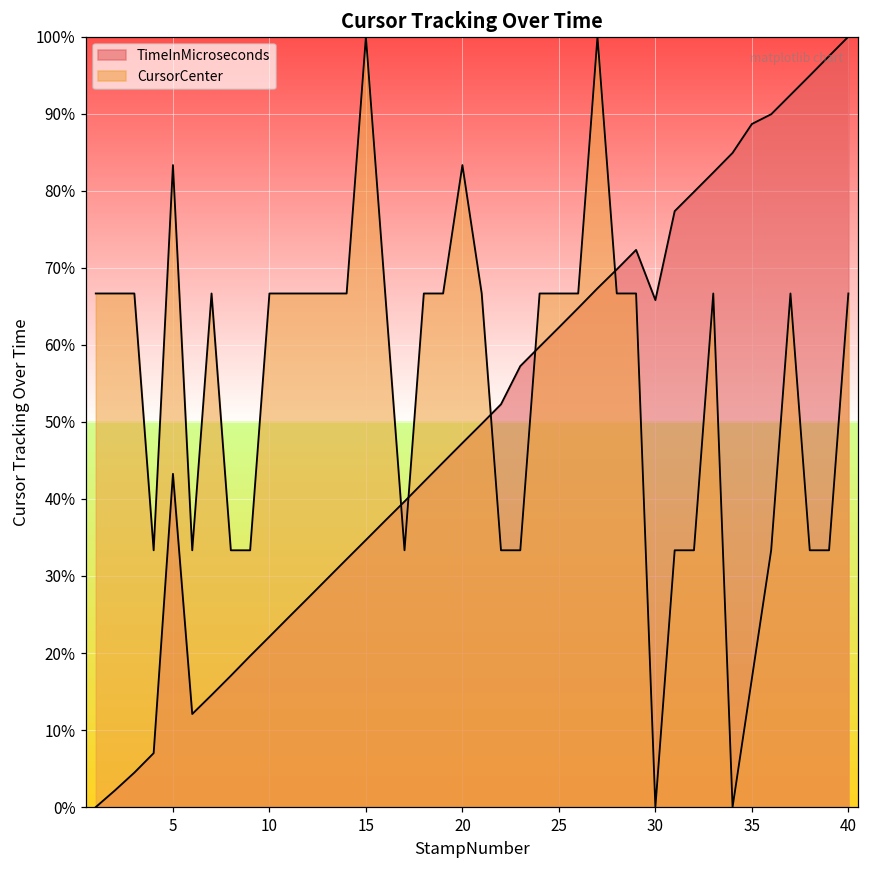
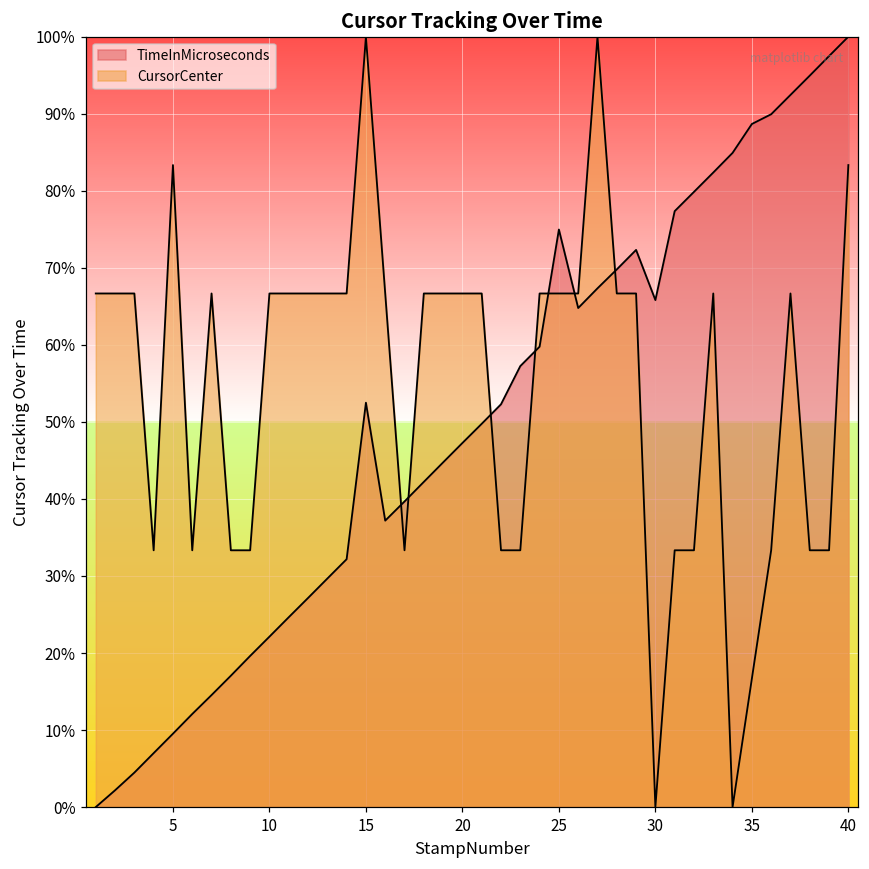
TimeInMicroseconds, 5: 43% -> 10%
TimeInMicroseconds, 15: 35% -> 52%
CursorCenter, 20: 83% -> 67%
TimeInMicroseconds, 25: 62% -> 75%
CursorCenter, 40: 67% -> 83%
